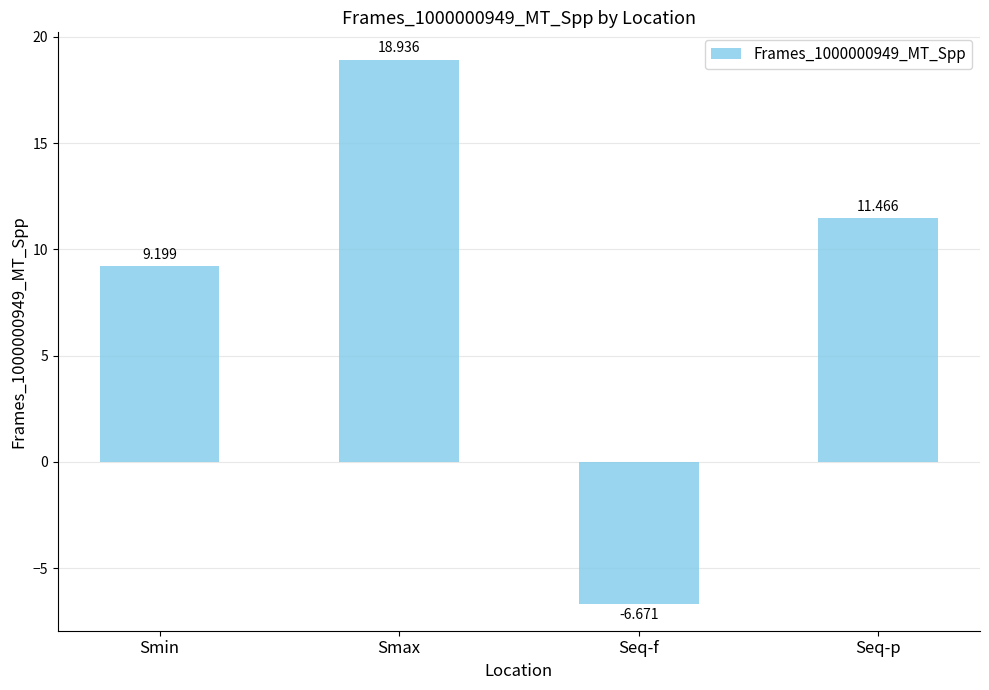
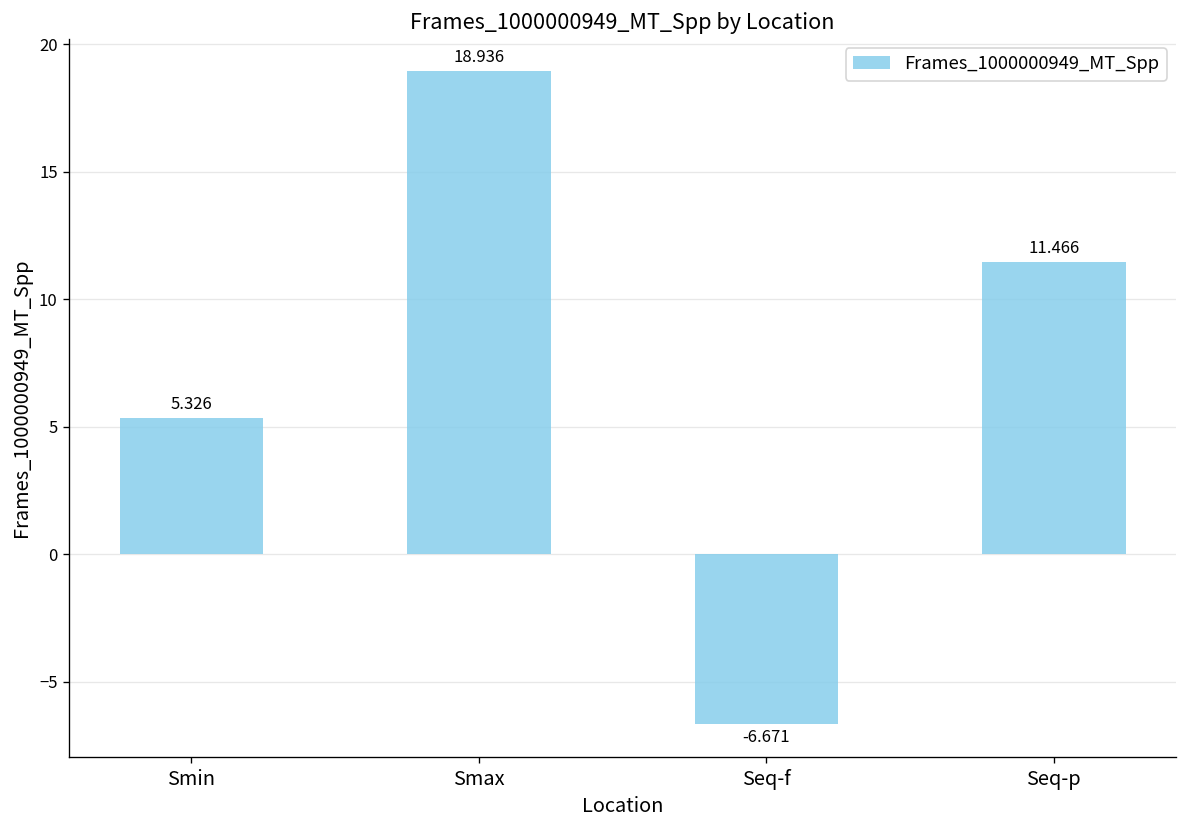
Smin: 9.199 -> 5.326
